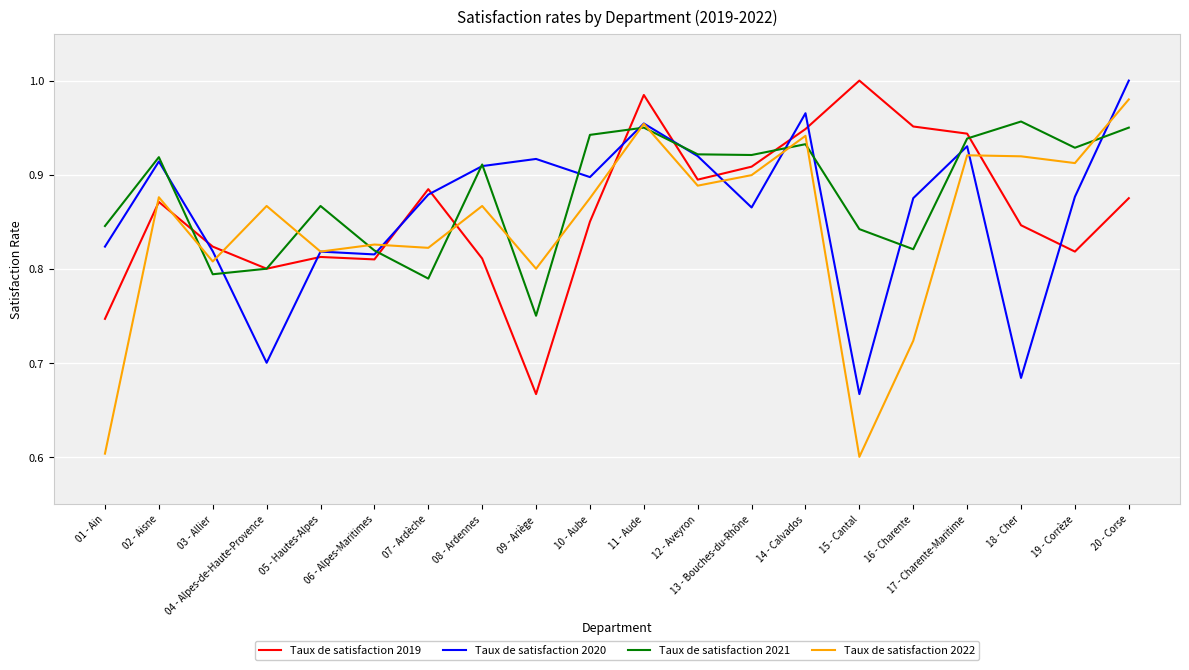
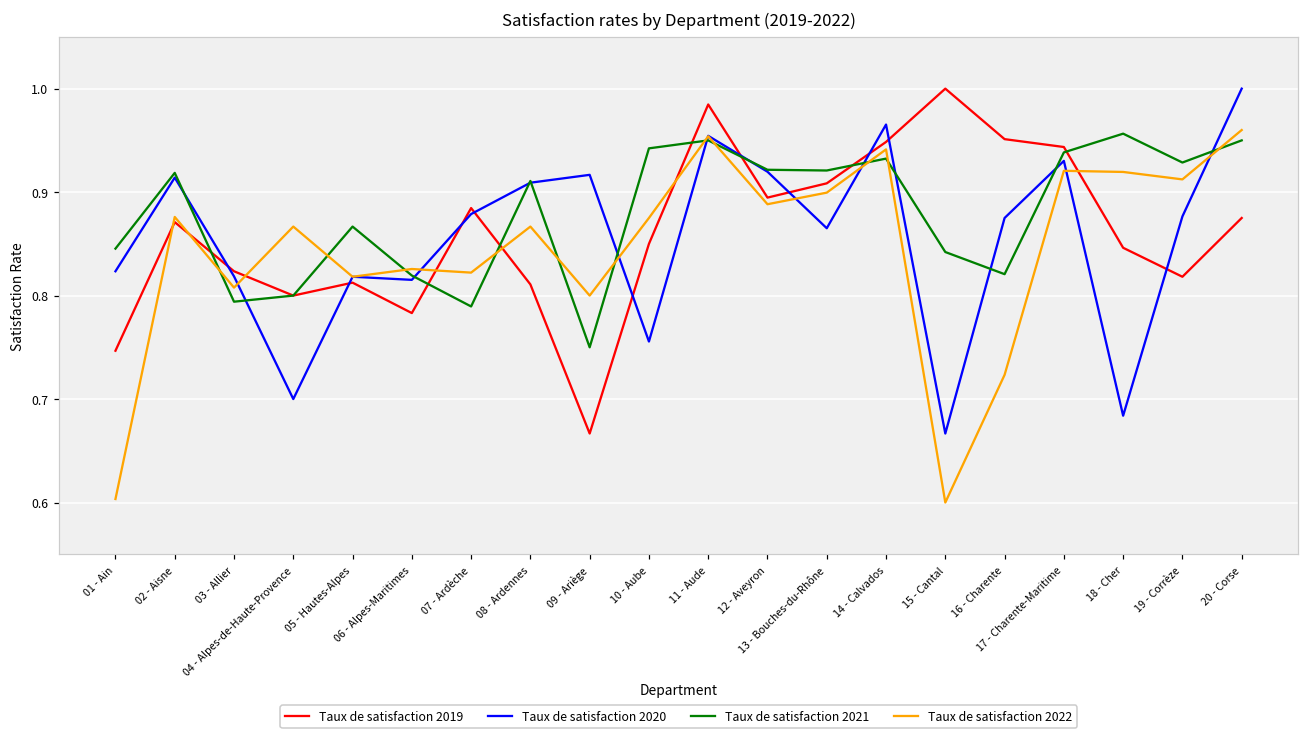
Taux de satisfaction 2019, 06 - Alpes-Maritimes: 0.81 -> 0.78
Taux de satisfaction 2020, 10 - Aube: 0.90 -> 0.76
Taux de satisfaction 2022, 20 - Corse: 0.98 -> 0.96
